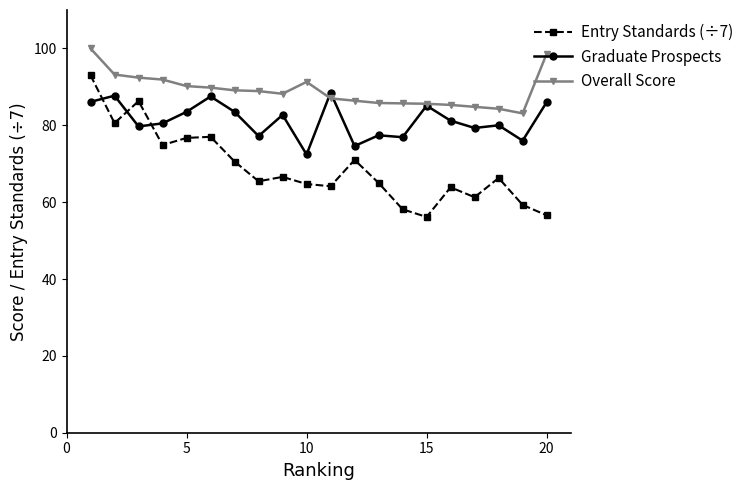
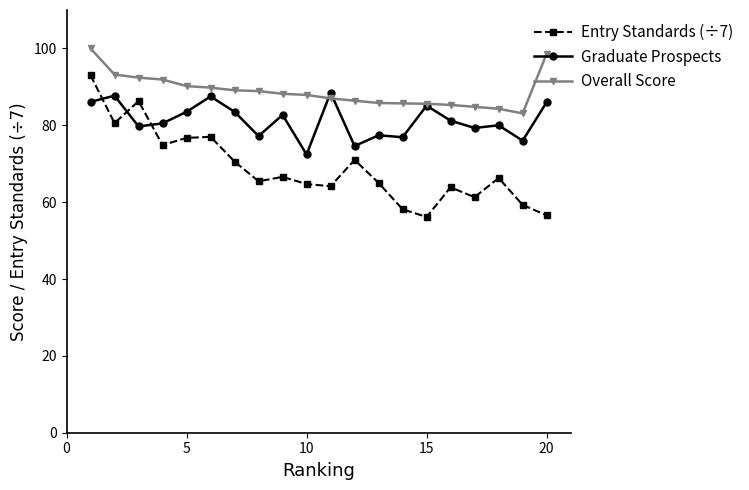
Overall Score, 10: 91 -> 88
